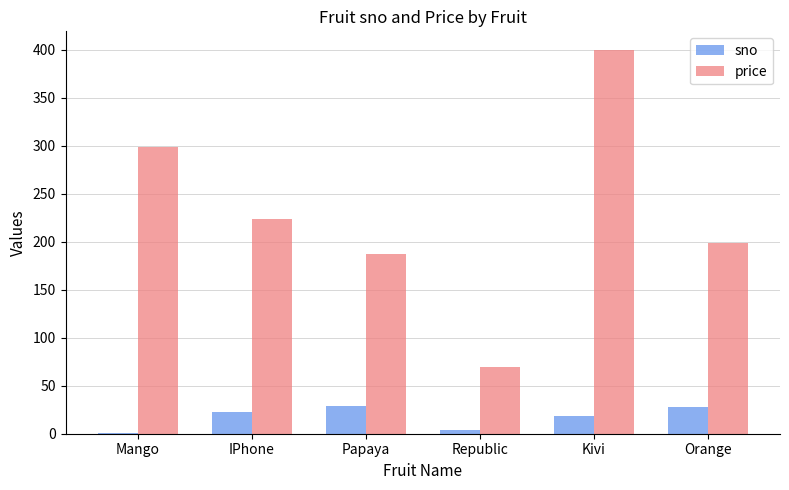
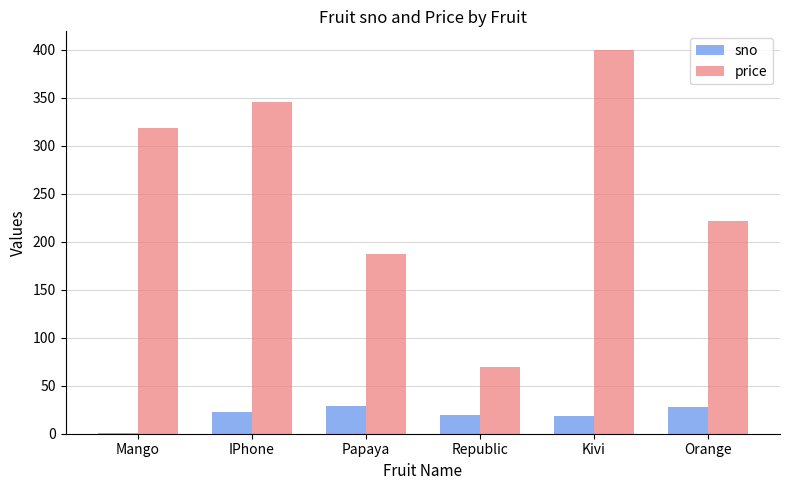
price, Mango: 300 -> 320
price, IPhone: 220 -> 350
sno, Republic: 0 -> 20
price, Orange: 200 -> 220
